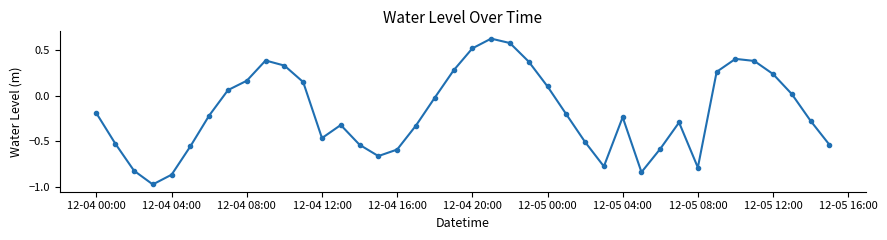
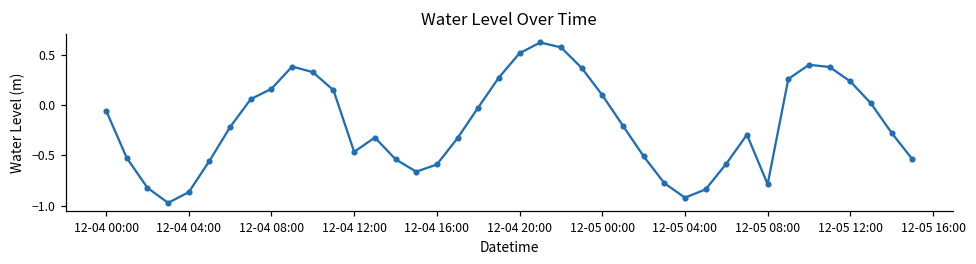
12-04 00:00: -0.2 -> -0.1
12-05 04:00: -0.2 -> -0.9
